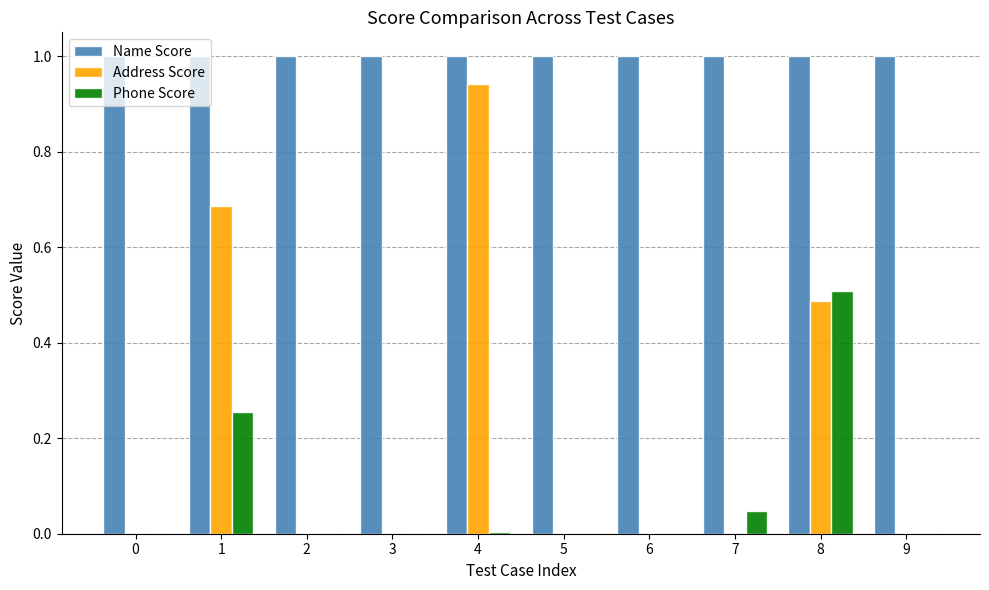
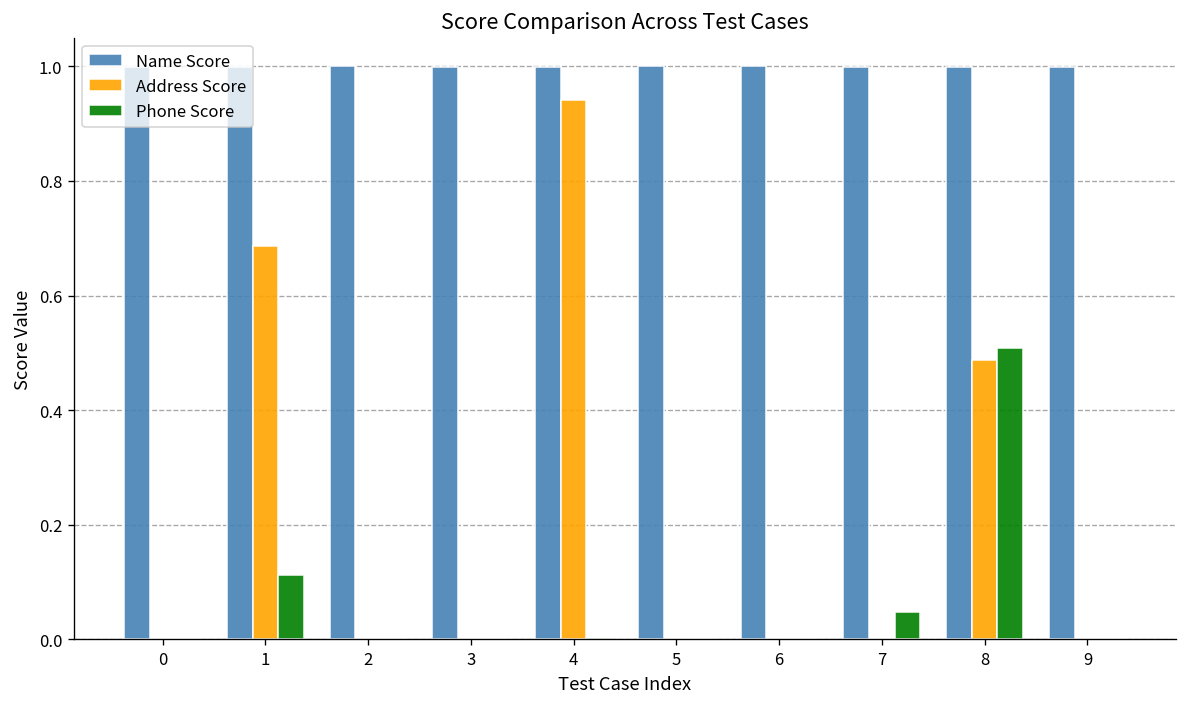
Phone Score, 1: 0.26 -> 0.11
